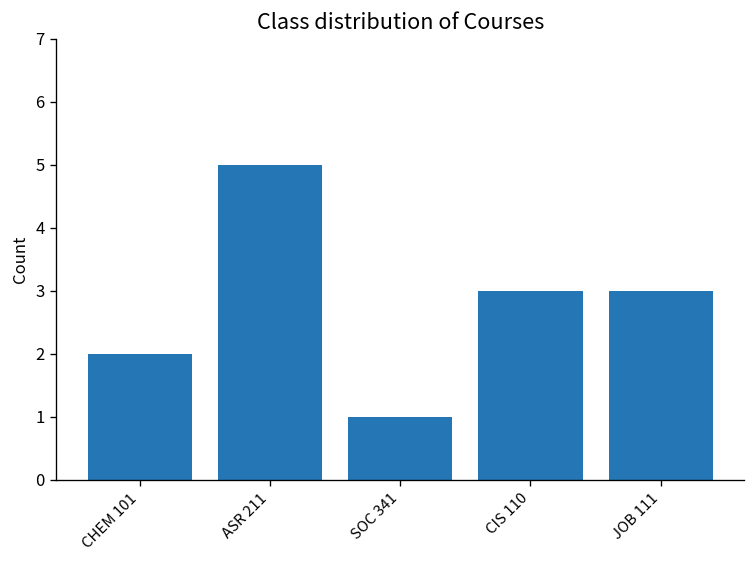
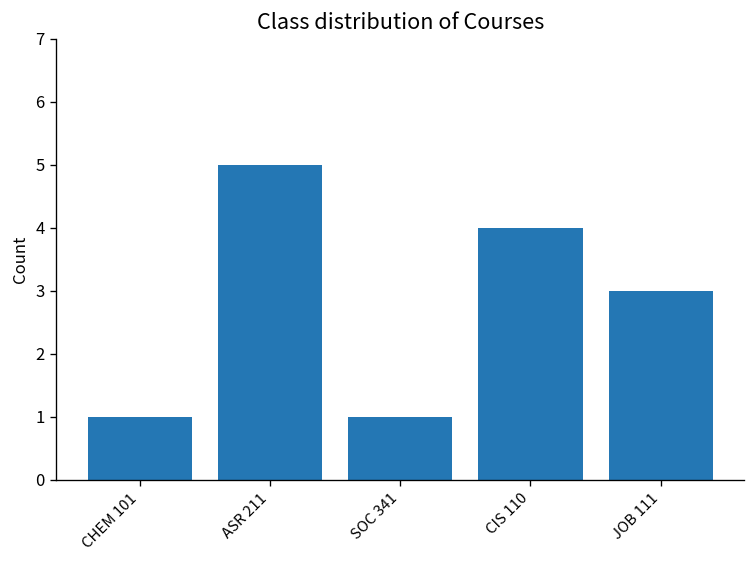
CHEM 101: 2 -> 1
CIS 110: 3 -> 4
